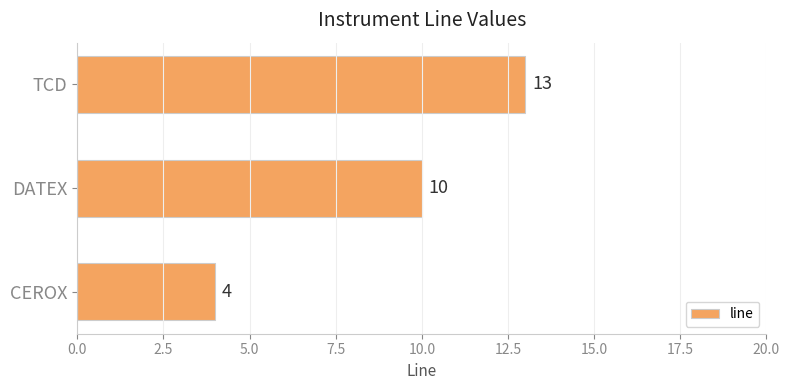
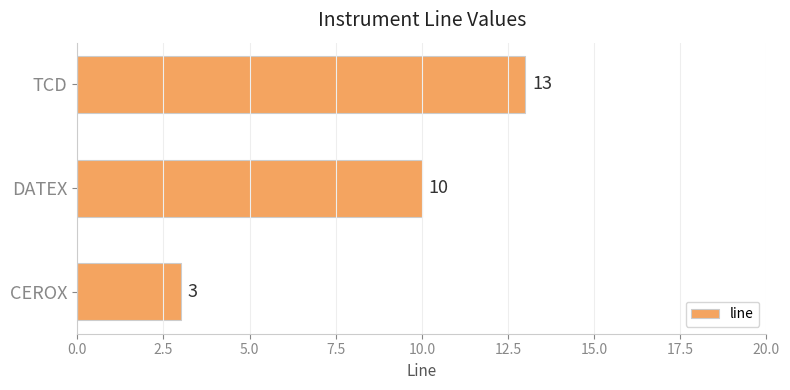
CEROX: 4 -> 3
